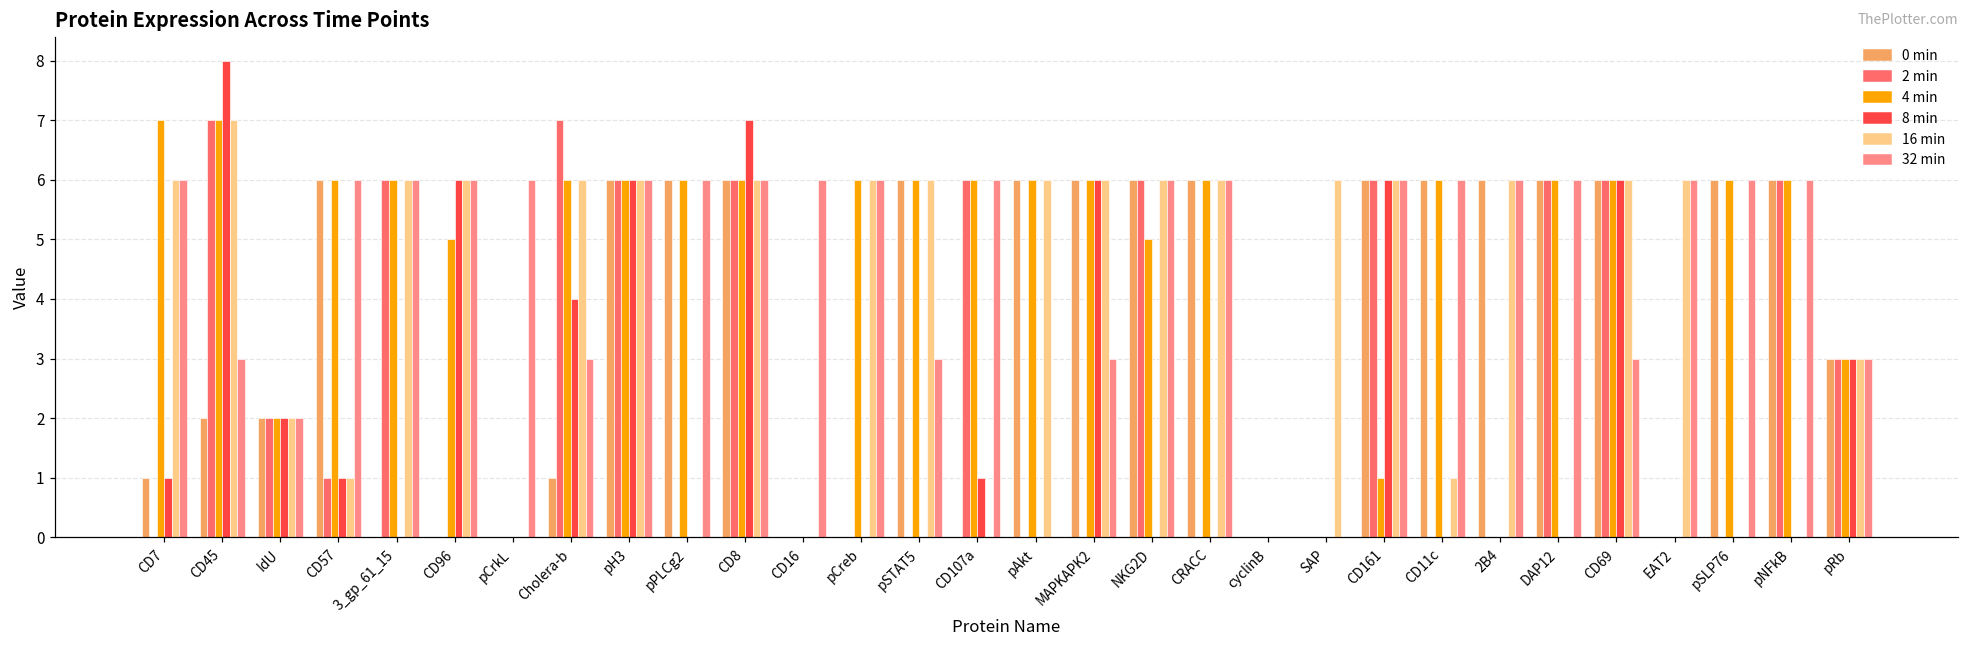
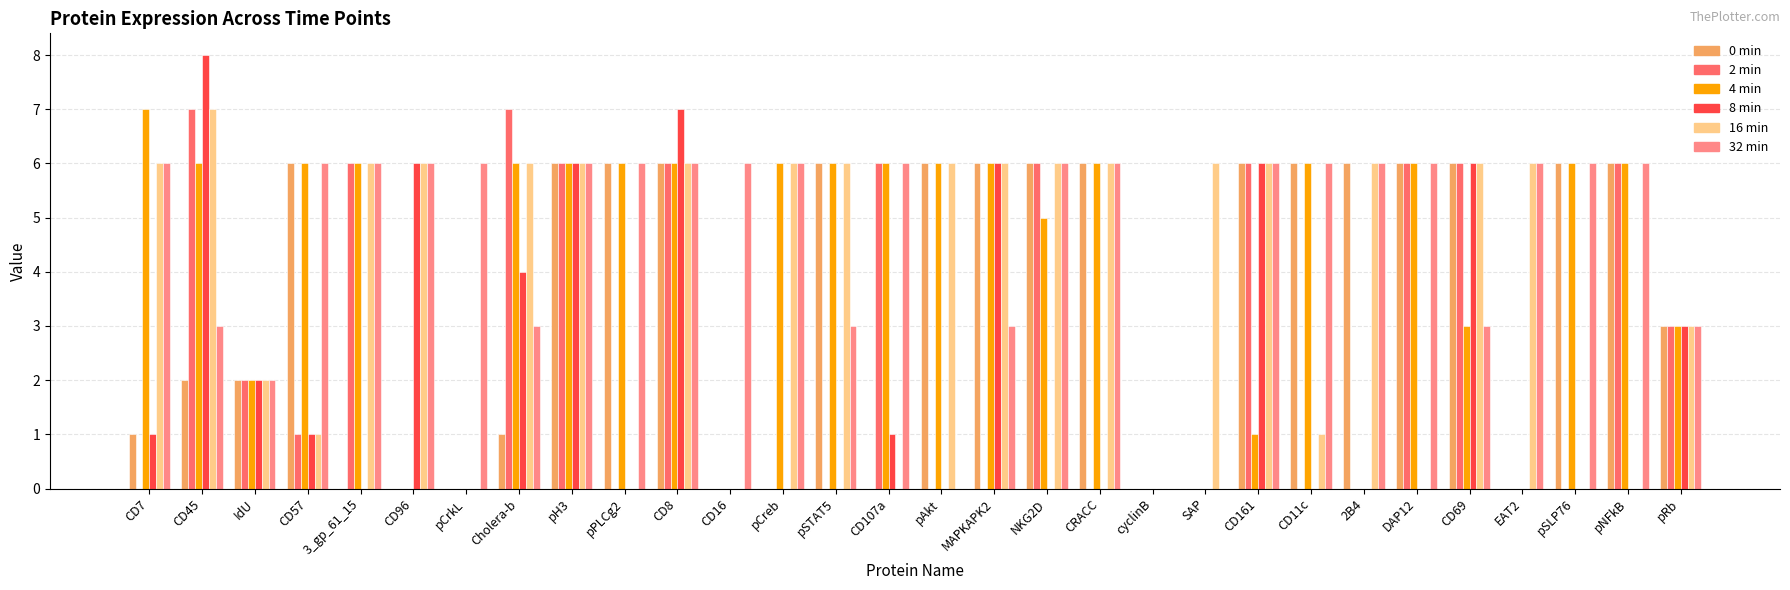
4 min, CD45: 7 -> 6
4 min, CD96: 5 -> 0
4 min, CD69: 6 -> 3
